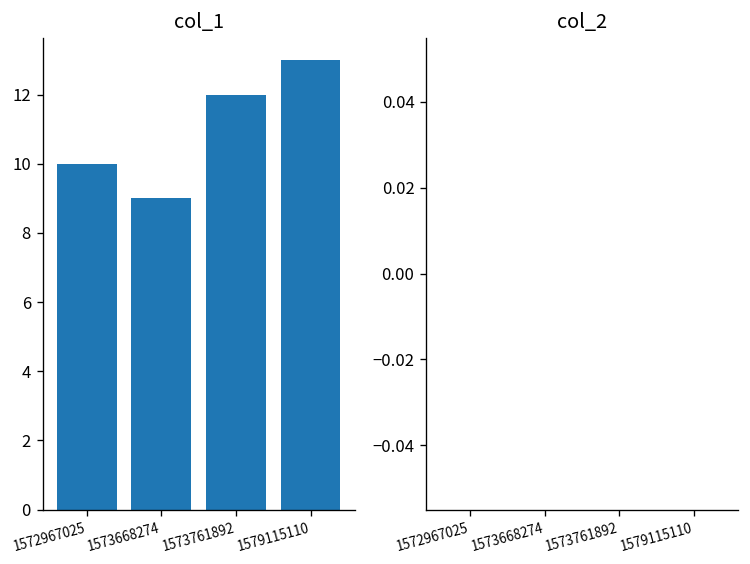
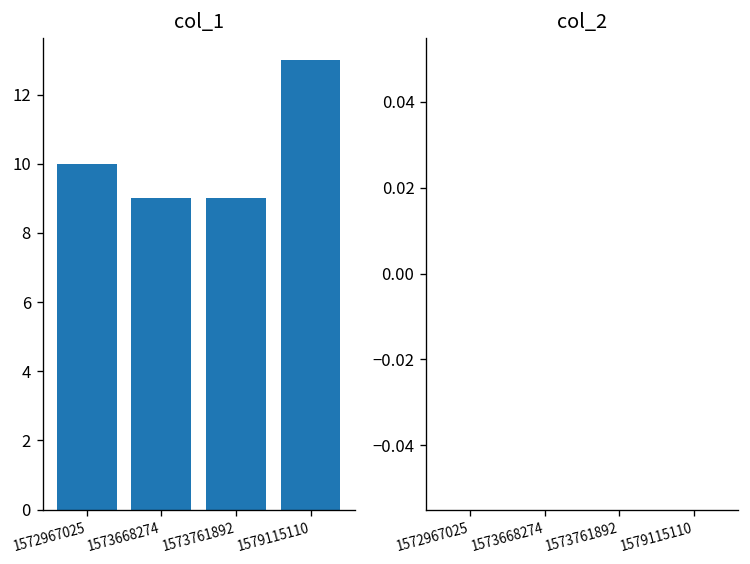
col_1, 1573761892: 12 -> 9
